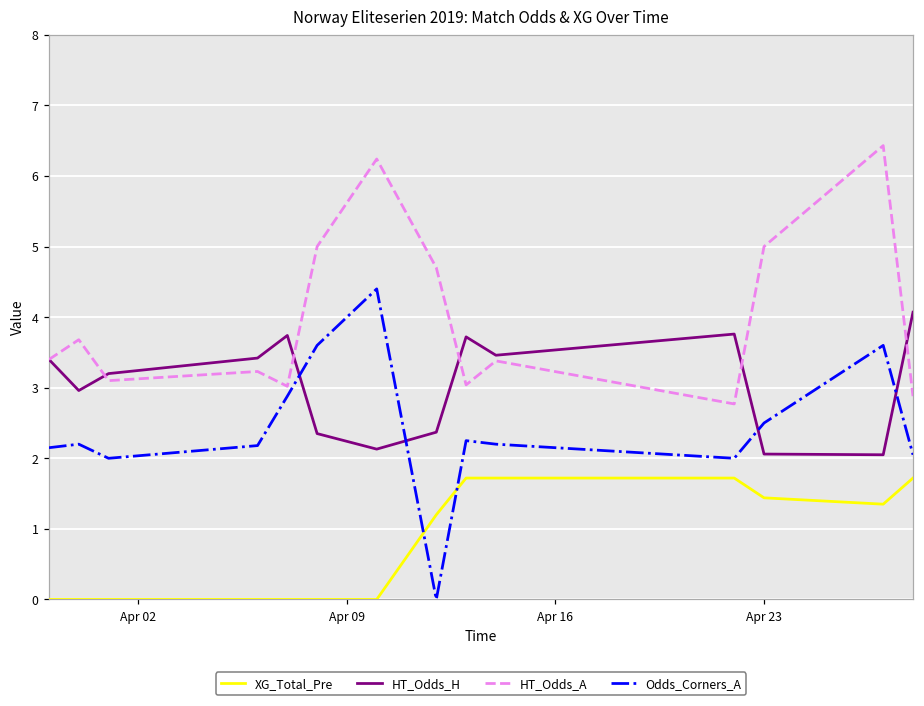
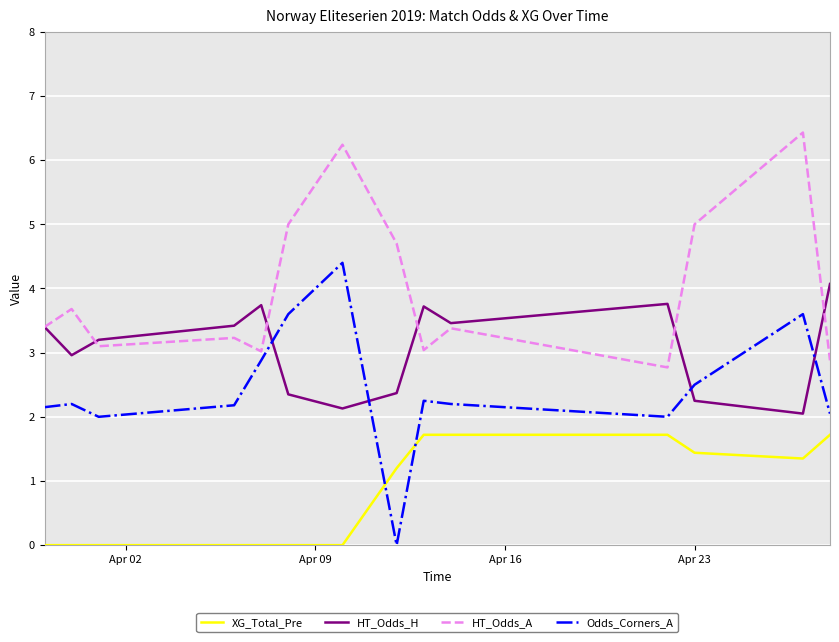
HT_Odds_H, Apr 23: 2.1 -> 2.3
